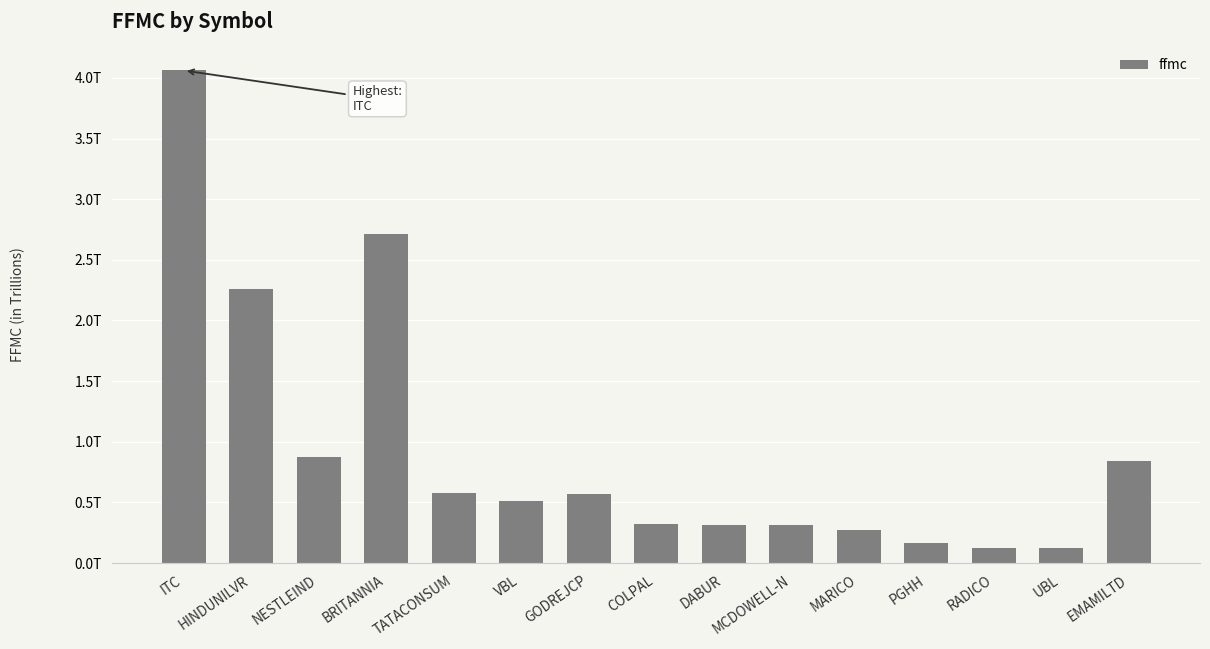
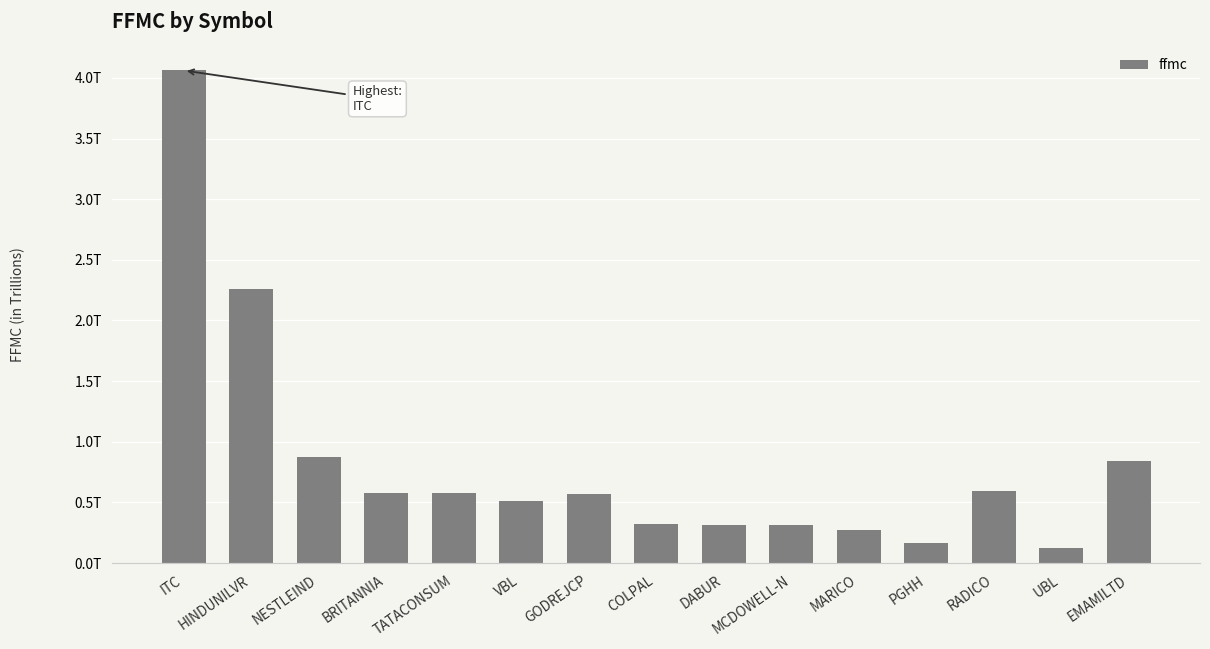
BRITANNIA: 2.71T -> 0.58T
RADICO: 0.12T -> 0.60T
